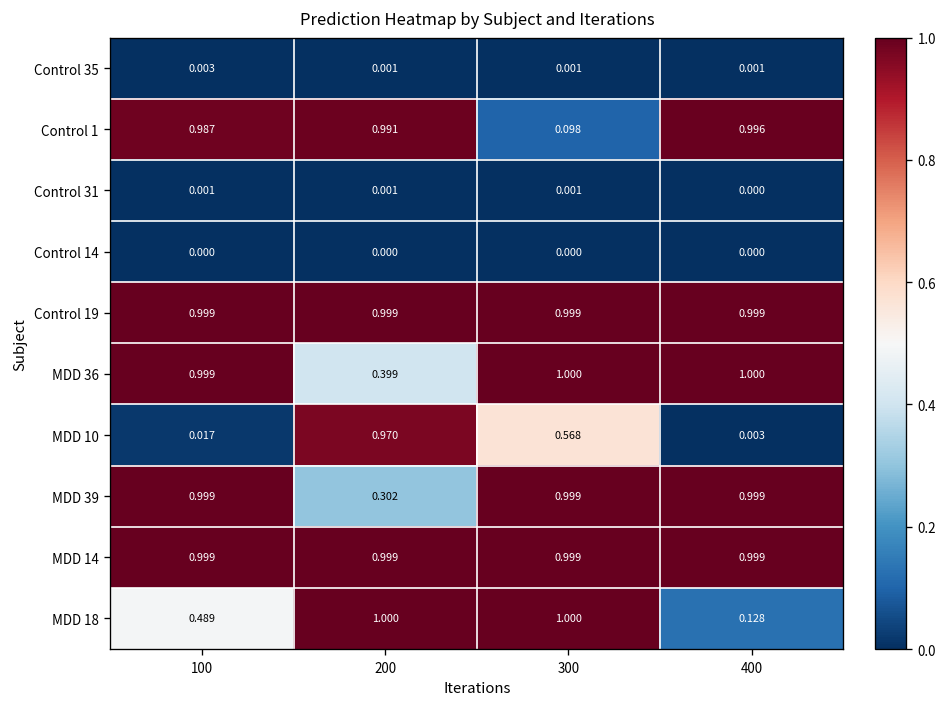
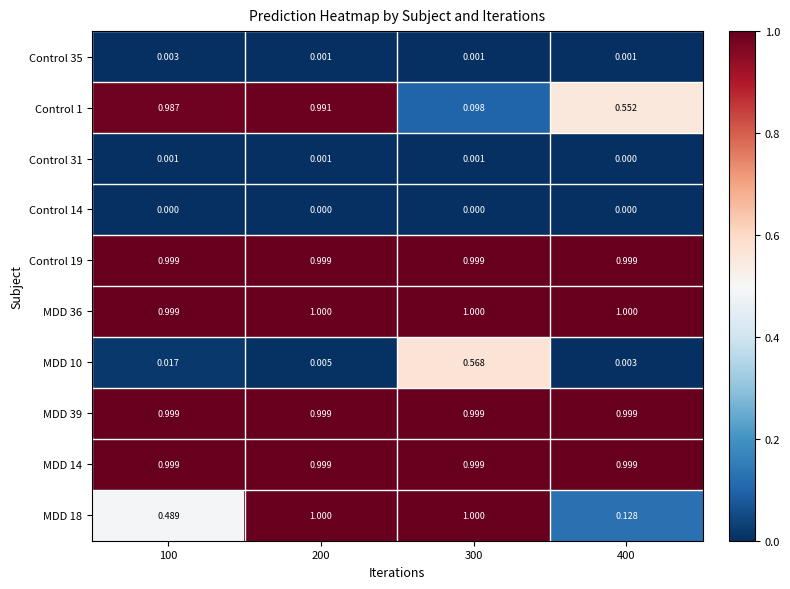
Control 1, 400: 0.996 -> 0.552
MDD 36, 200: 0.399 -> 1.000
MDD 10, 200: 0.970 -> 0.005
MDD 39, 200: 0.302 -> 0.999
